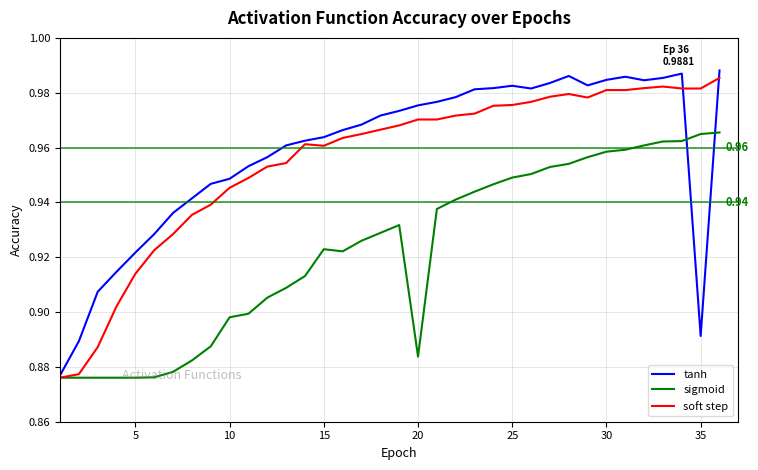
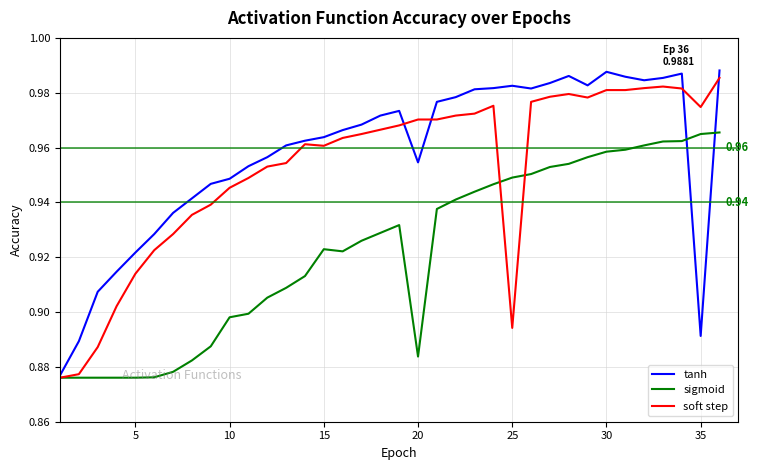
tanh, 20: 0.975 -> 0.955
soft step, 25: 0.976 -> 0.894
tanh, 30: 0.985 -> 0.988
soft step, 35: 0.982 -> 0.975
